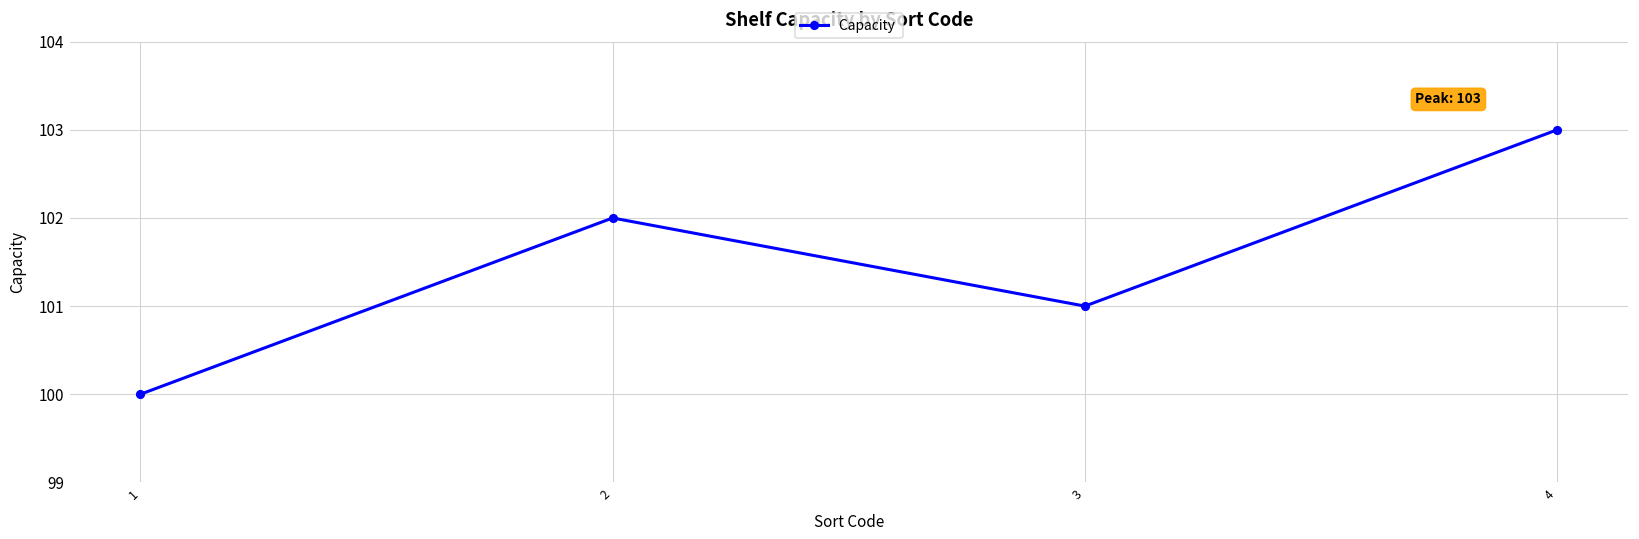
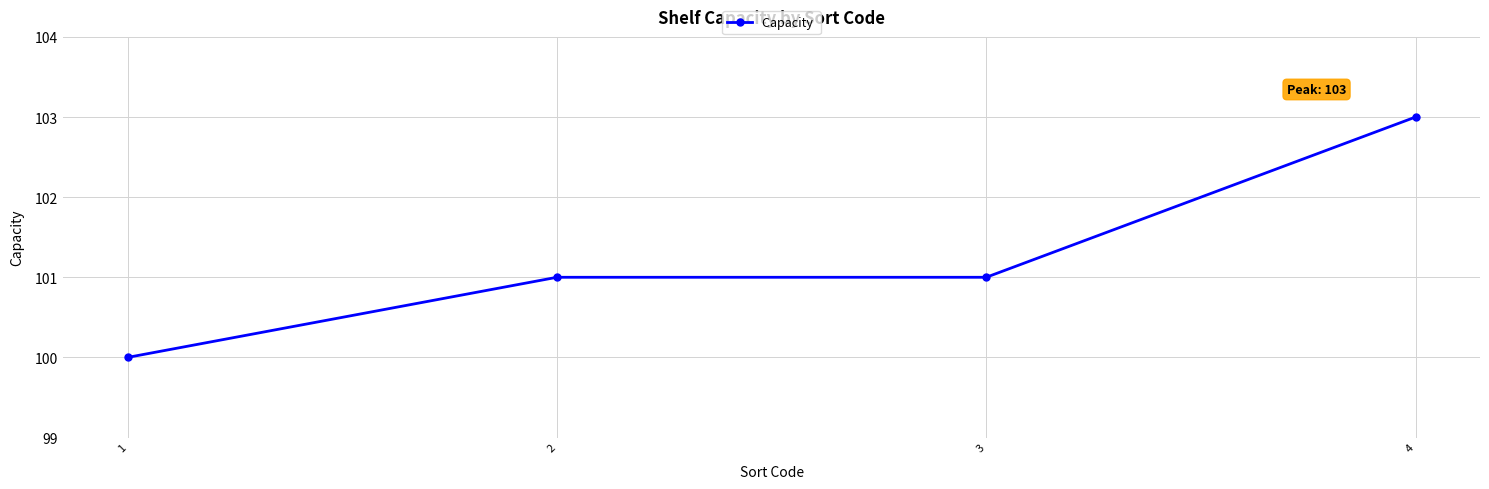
2: 102 -> 101
